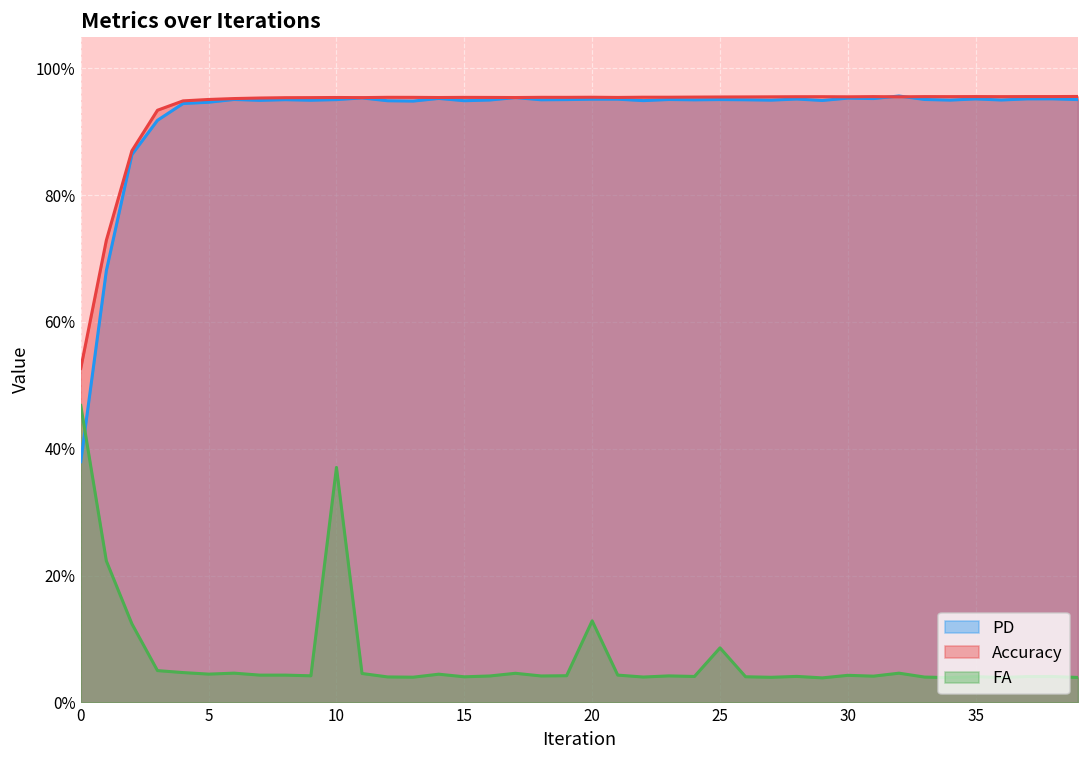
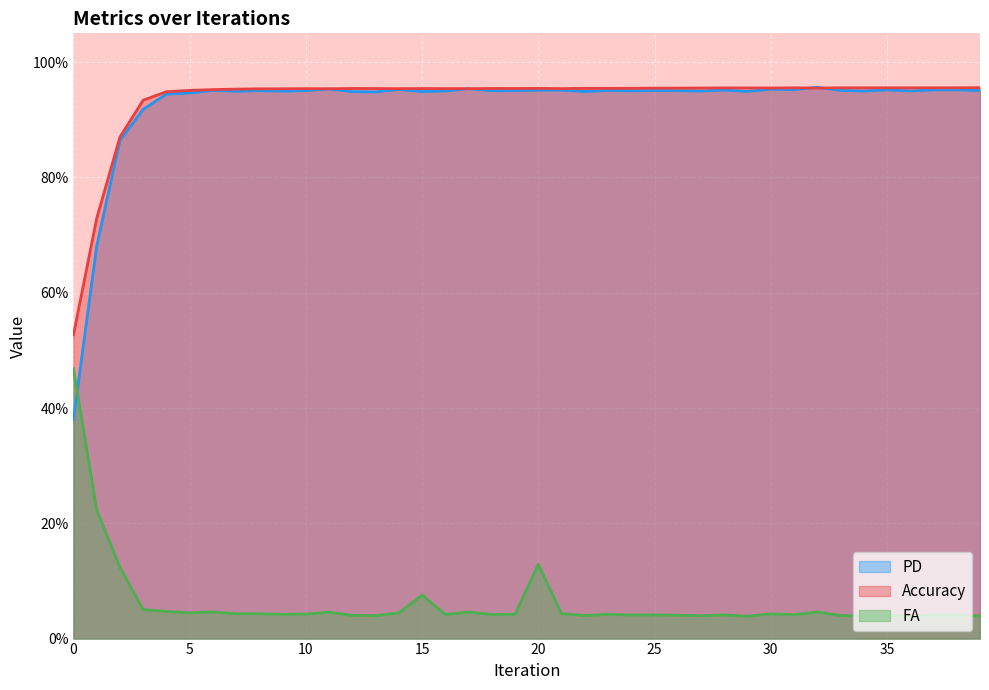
FA, 10: 37% -> 4%
FA, 15: 4% -> 8%
FA, 25: 9% -> 4%
